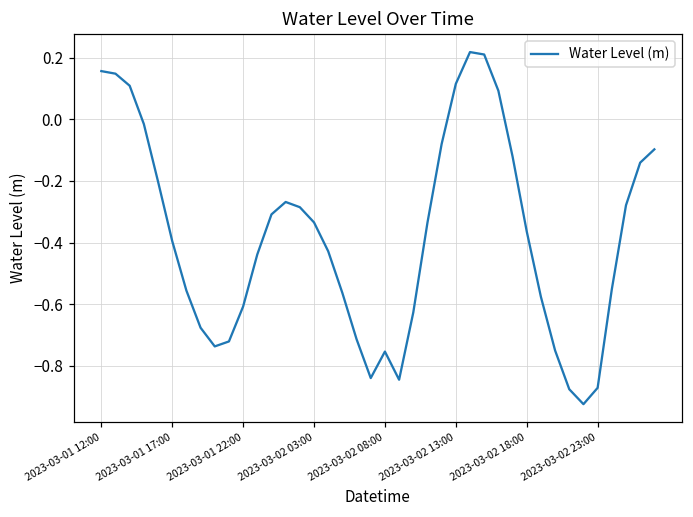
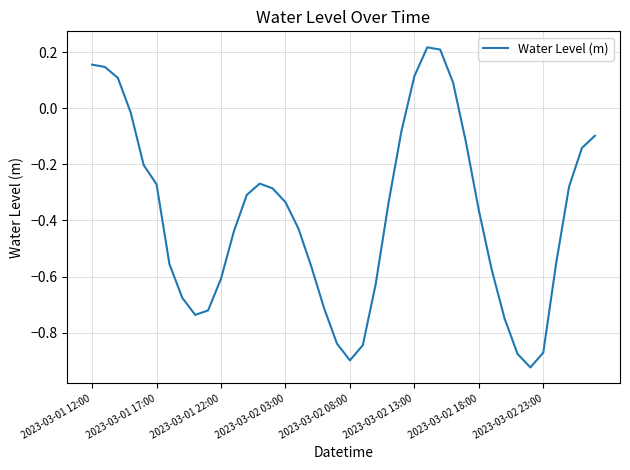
2023-03-01 17:00: -0.40 -> -0.27
2023-03-02 08:00: -0.75 -> -0.90
